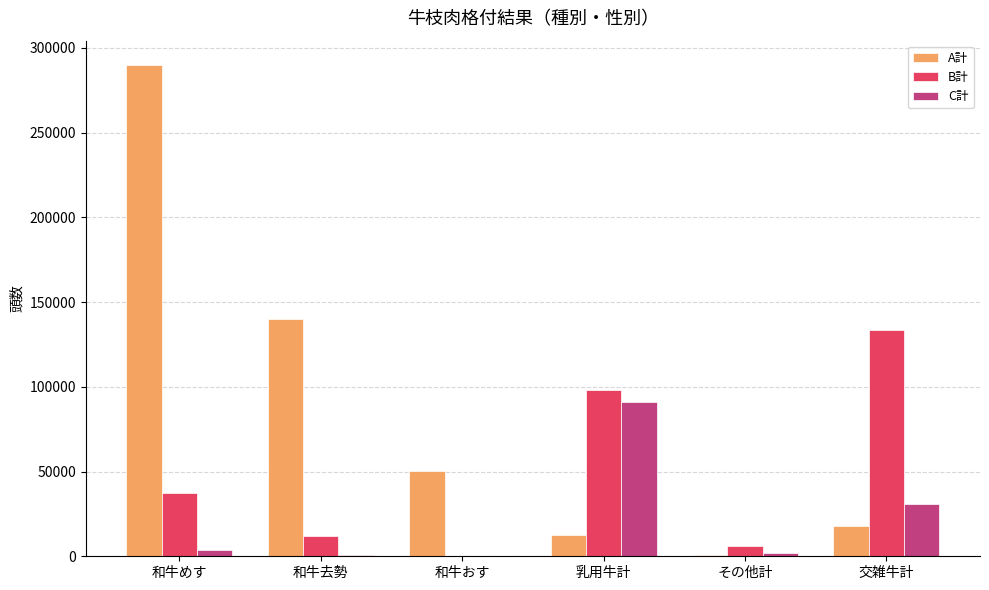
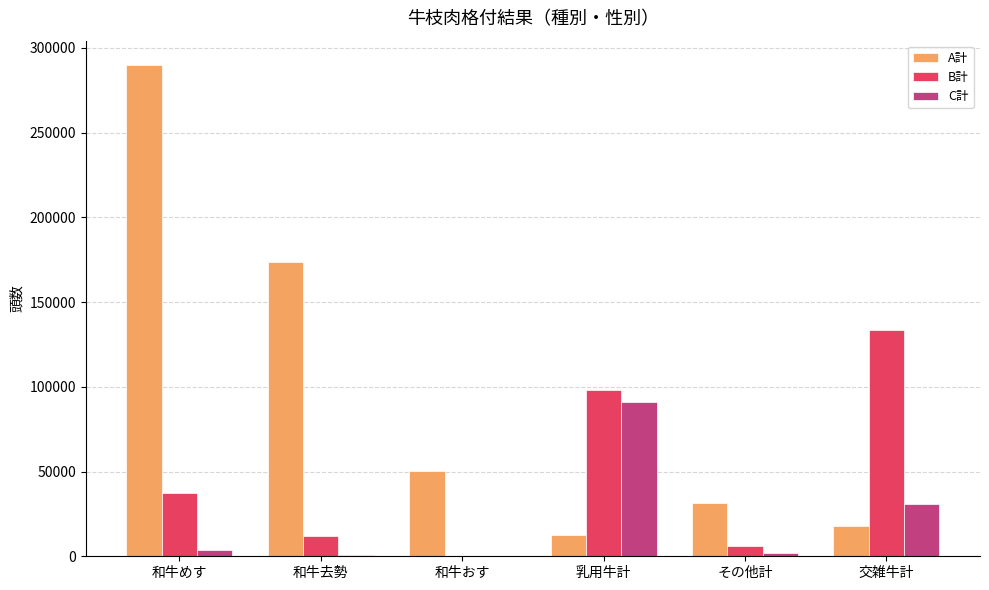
A計, 和牛去勢: 140000 -> 173000
A計, その他計: 1000 -> 31000
